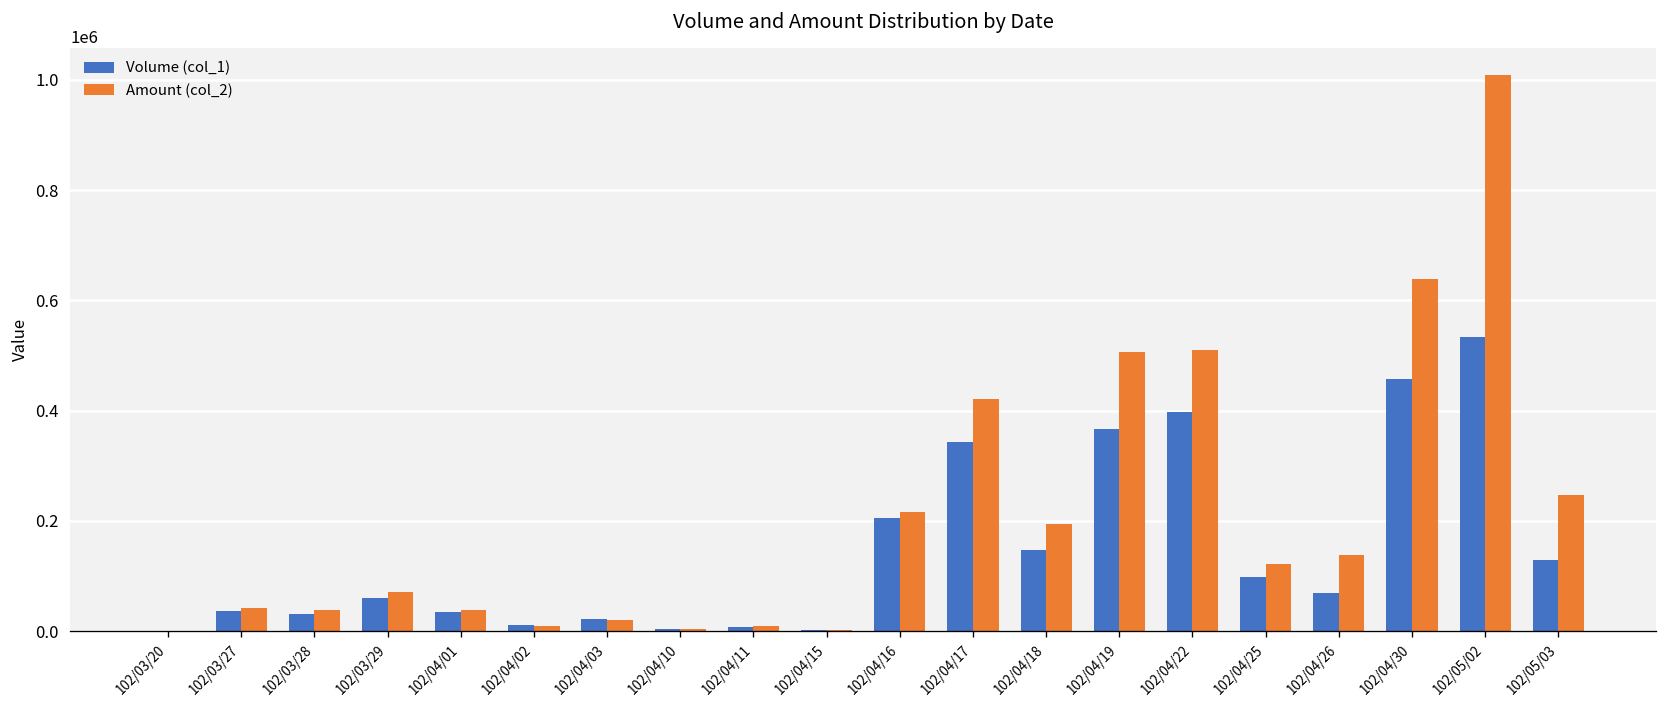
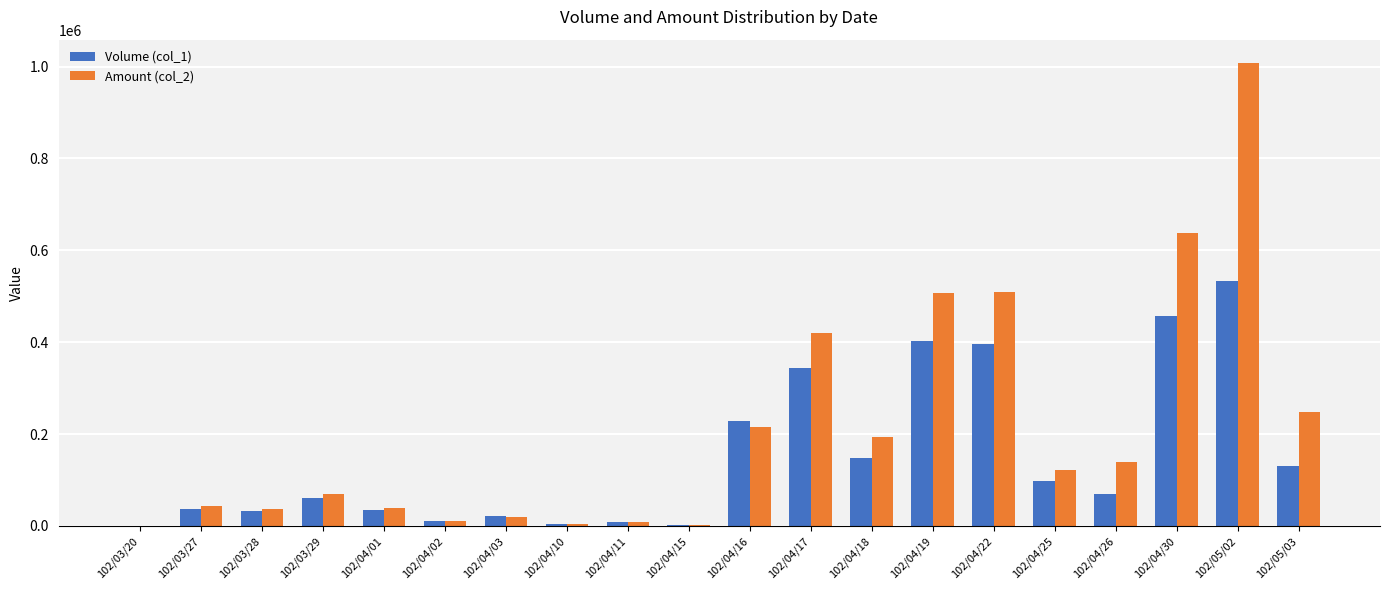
Volume (col_1), 102/04/16: 210000 -> 230000
Volume (col_1), 102/04/19: 370000 -> 400000
